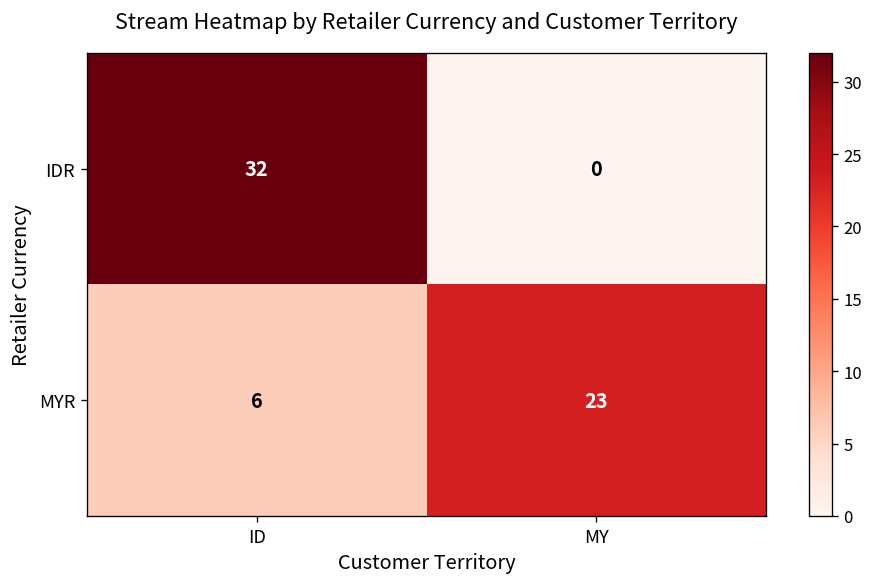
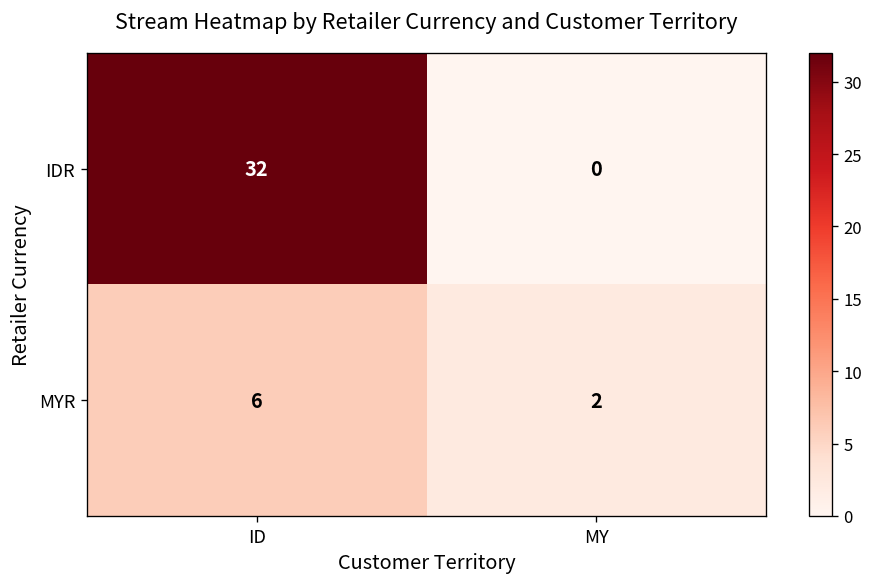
MYR, MY: 23 -> 2
